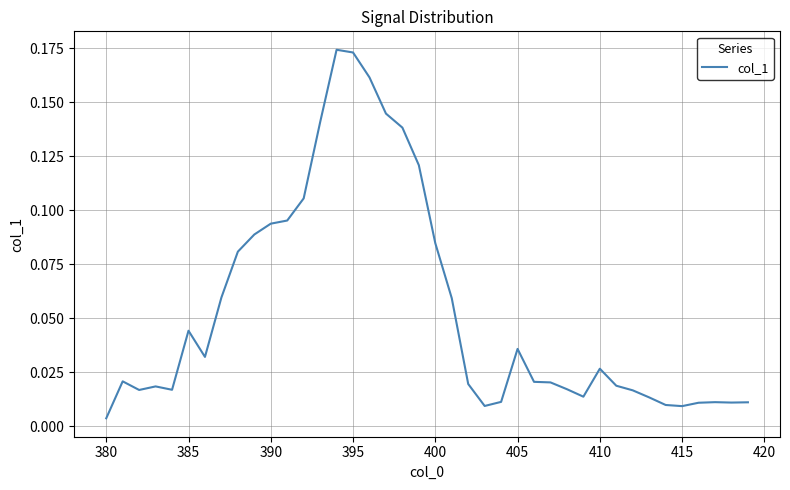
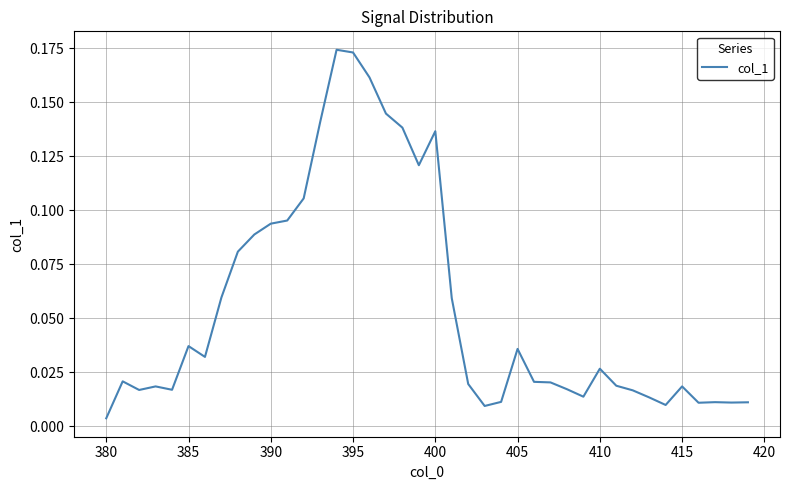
385: 0.044 -> 0.037
400: 0.085 -> 0.137
415: 0.009 -> 0.018
